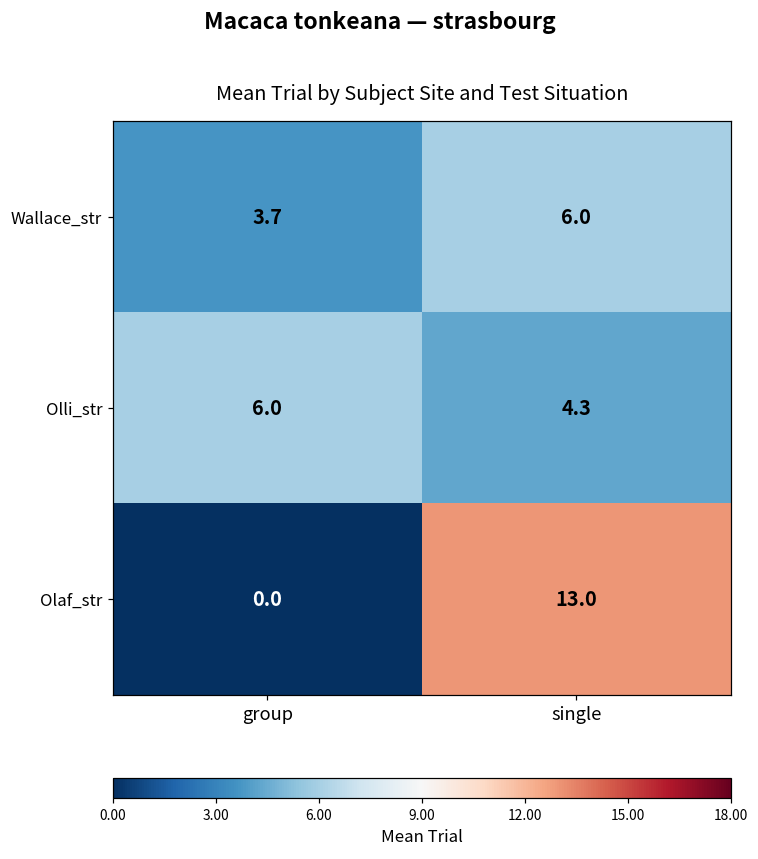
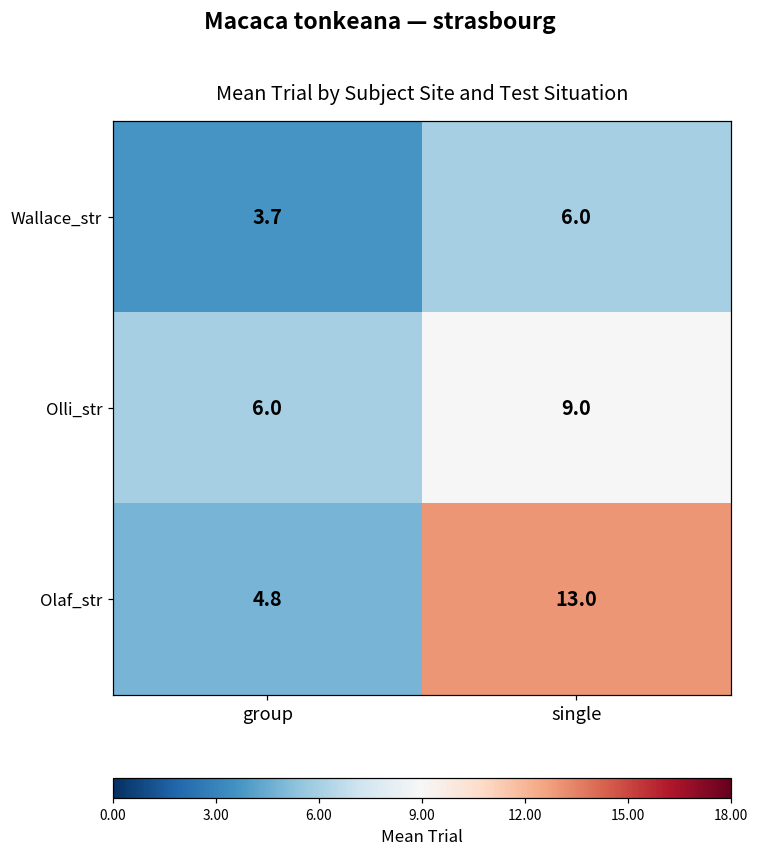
Olli_str, single: 4.3 -> 9.0
Olaf_str, group: 0.0 -> 4.8
